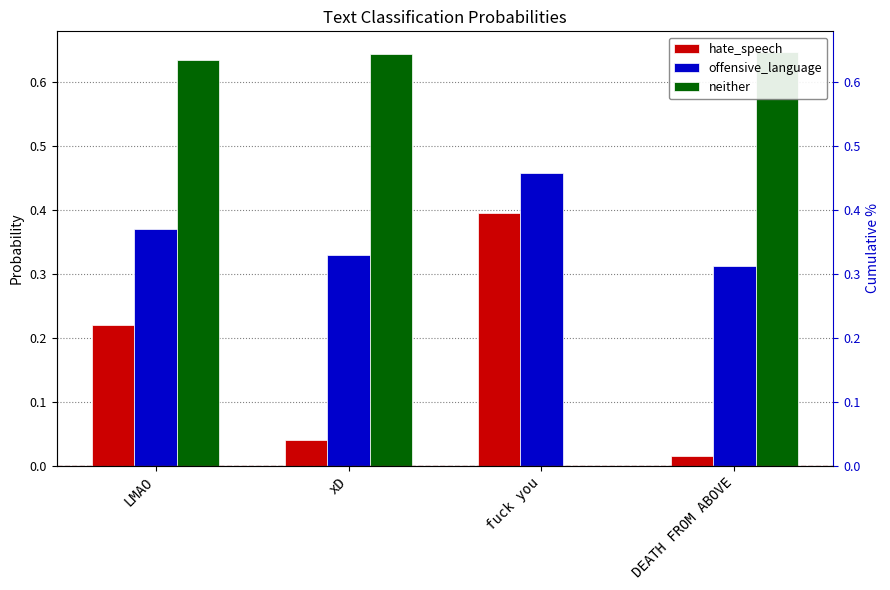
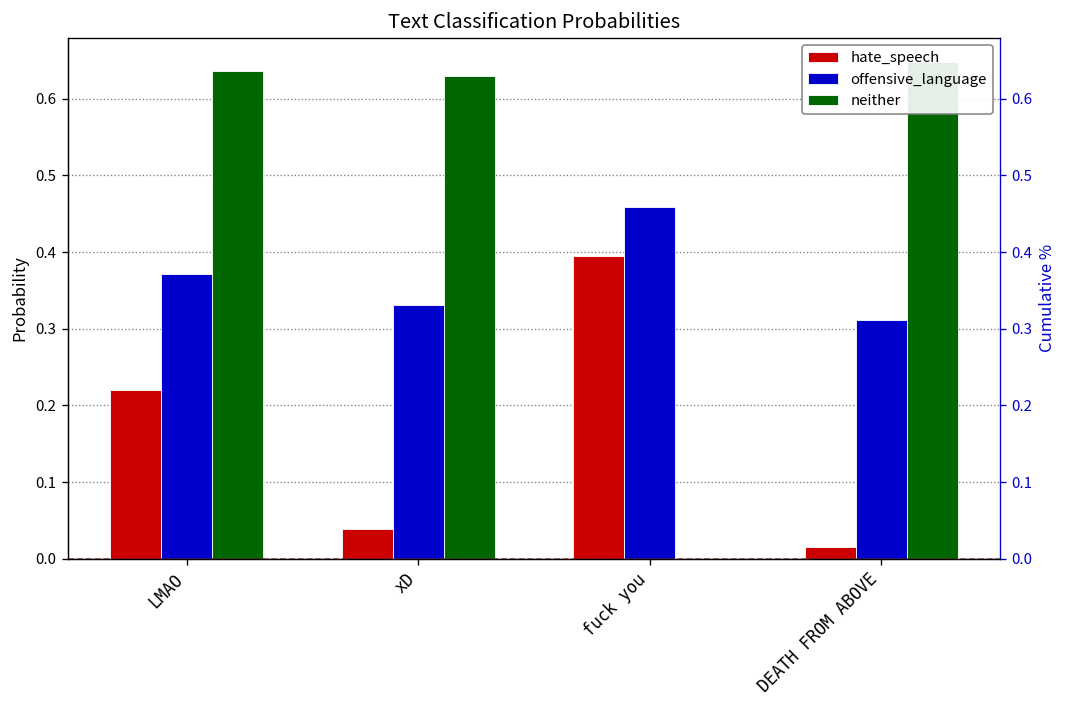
neither, xD: 0.64 -> 0.63
